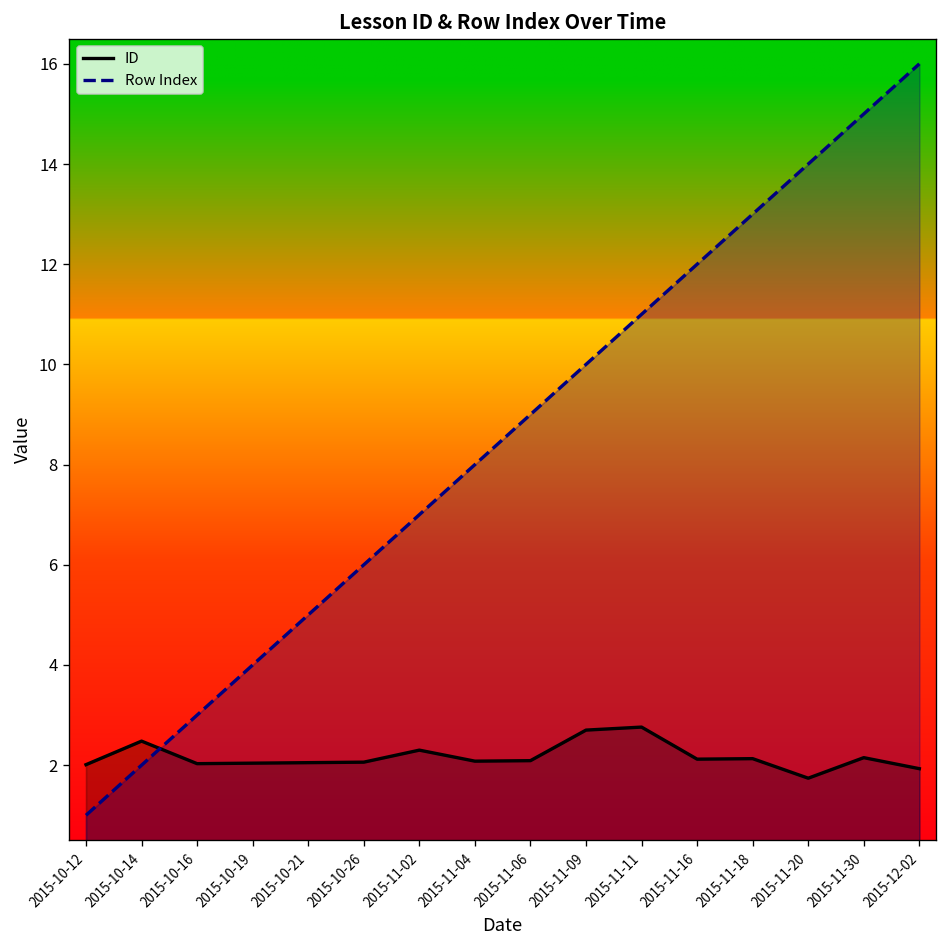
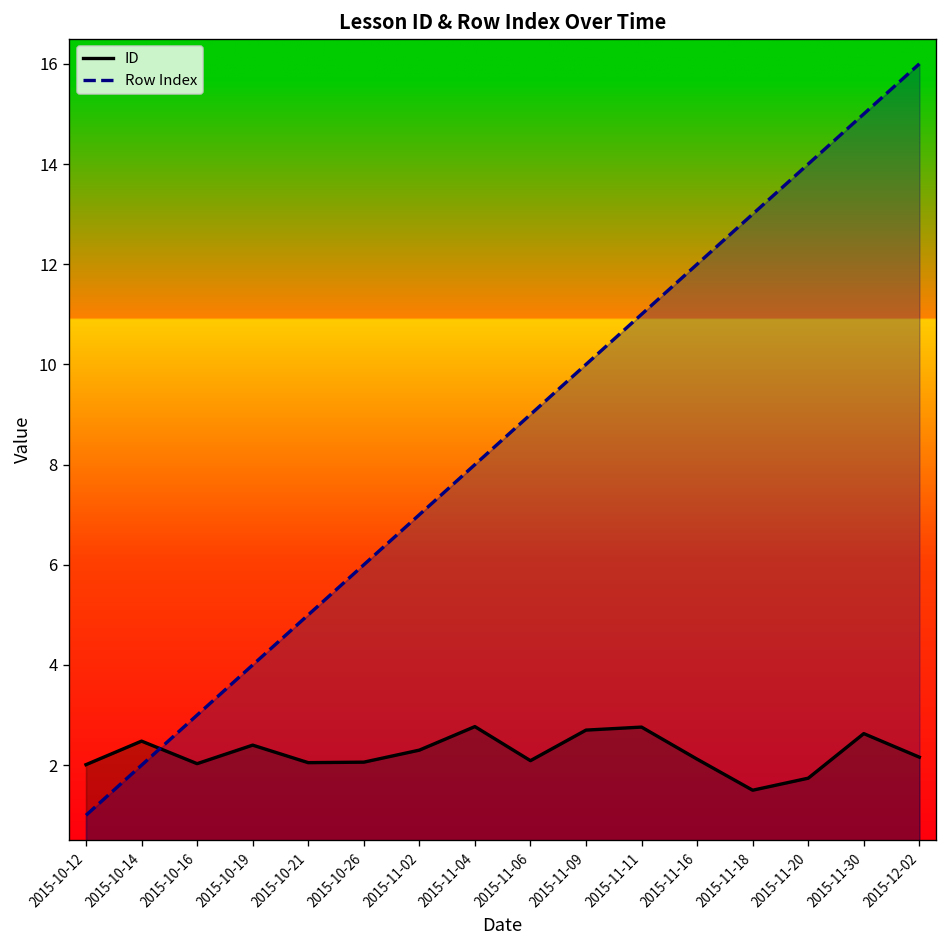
ID, 2015-10-19: 2.0 -> 2.4
ID, 2015-11-04: 2.1 -> 2.8
ID, 2015-11-18: 2.1 -> 1.5
ID, 2015-11-30: 2.2 -> 2.6
ID, 2015-12-02: 1.9 -> 2.2
